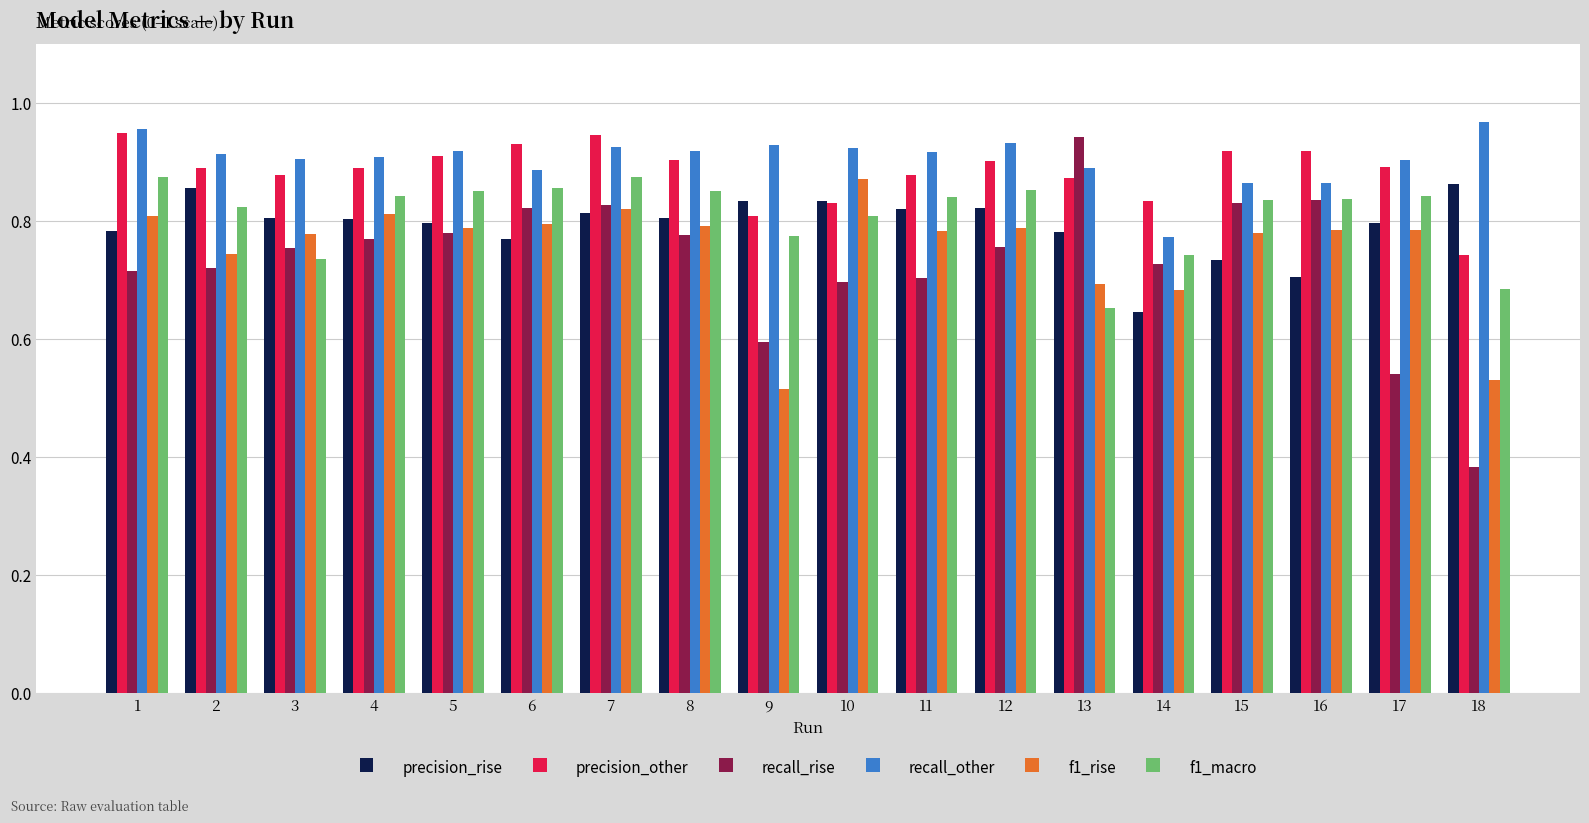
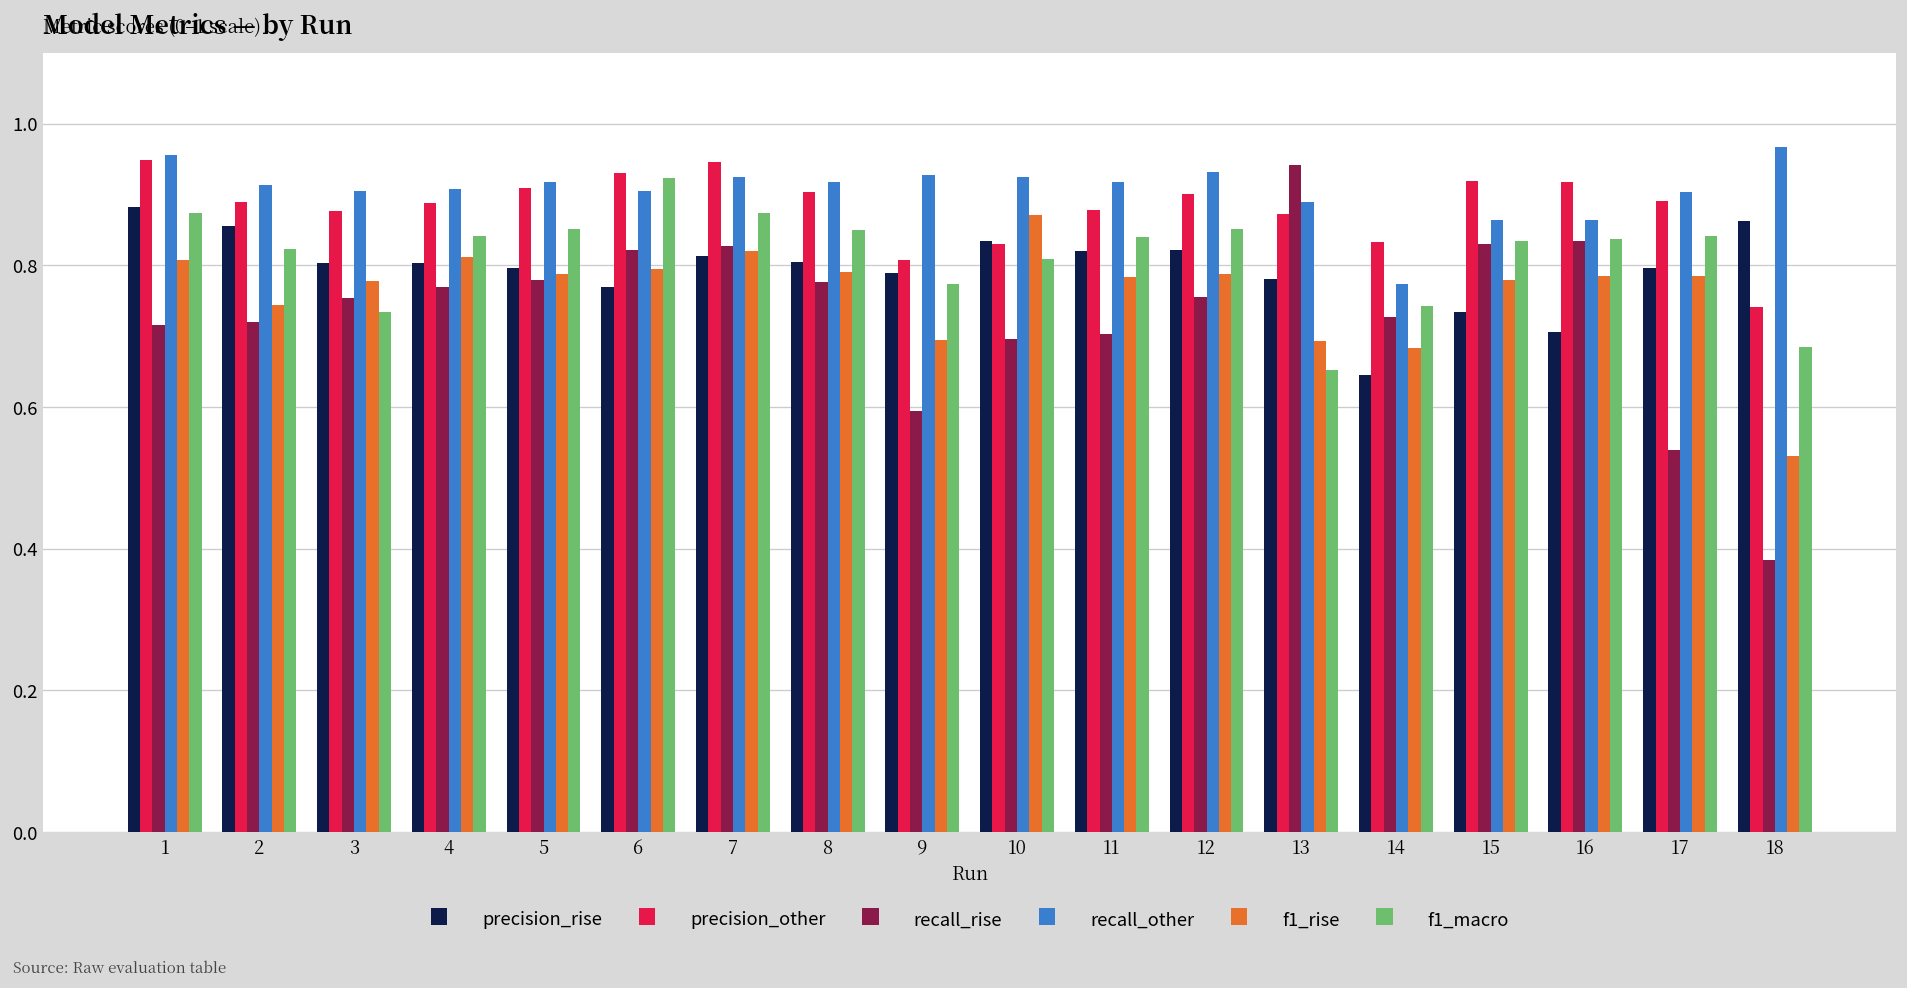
precision_rise, 1: 0.78 -> 0.88
recall_other, 6: 0.89 -> 0.90
f1_macro, 6: 0.86 -> 0.92
precision_rise, 9: 0.83 -> 0.79
f1_rise, 9: 0.52 -> 0.69
